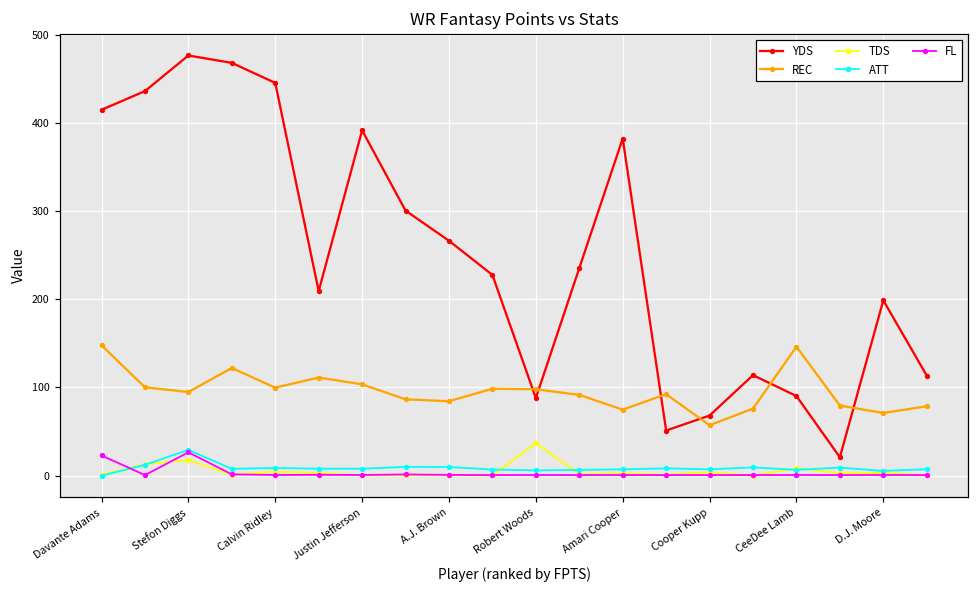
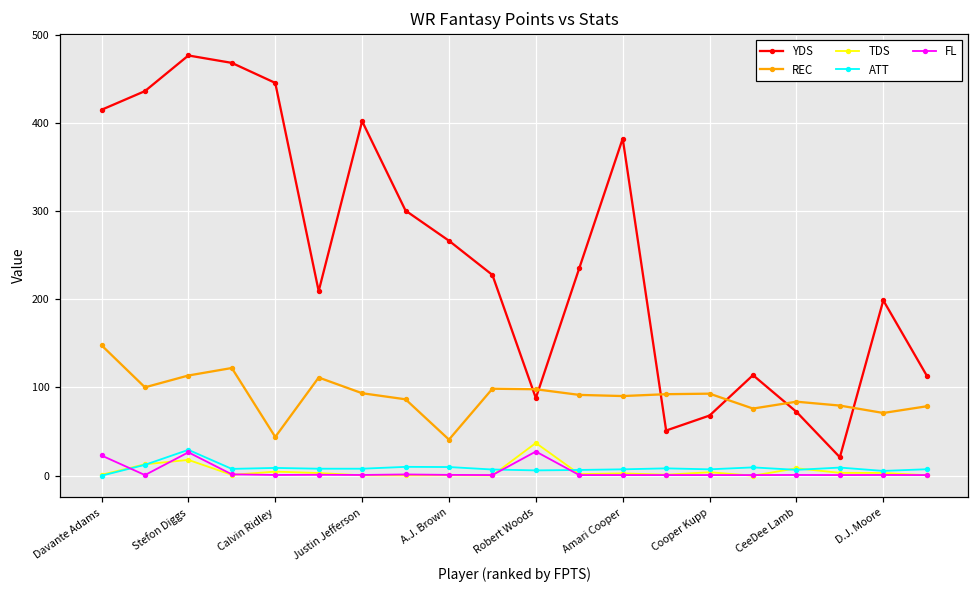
REC, Stefon Diggs: 90 -> 110
REC, Calvin Ridley: 100 -> 40
YDS, Justin Jefferson: 390 -> 400
REC, Justin Jefferson: 100 -> 90
REC, A.J. Brown: 80 -> 40
FL, Robert Woods: 0 -> 30
REC, Amari Cooper: 70 -> 90
REC, Cooper Kupp: 60 -> 90
YDS, CeeDee Lamb: 90 -> 70
REC, CeeDee Lamb: 150 -> 80
